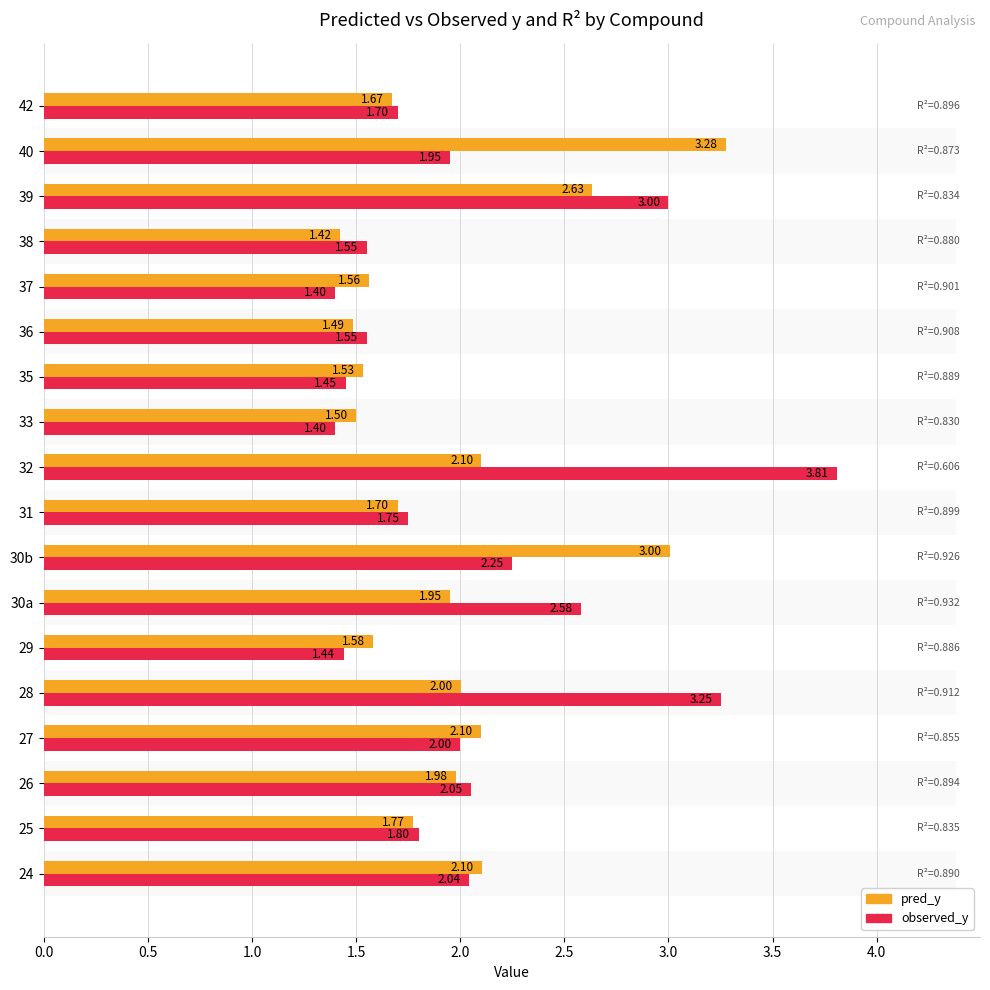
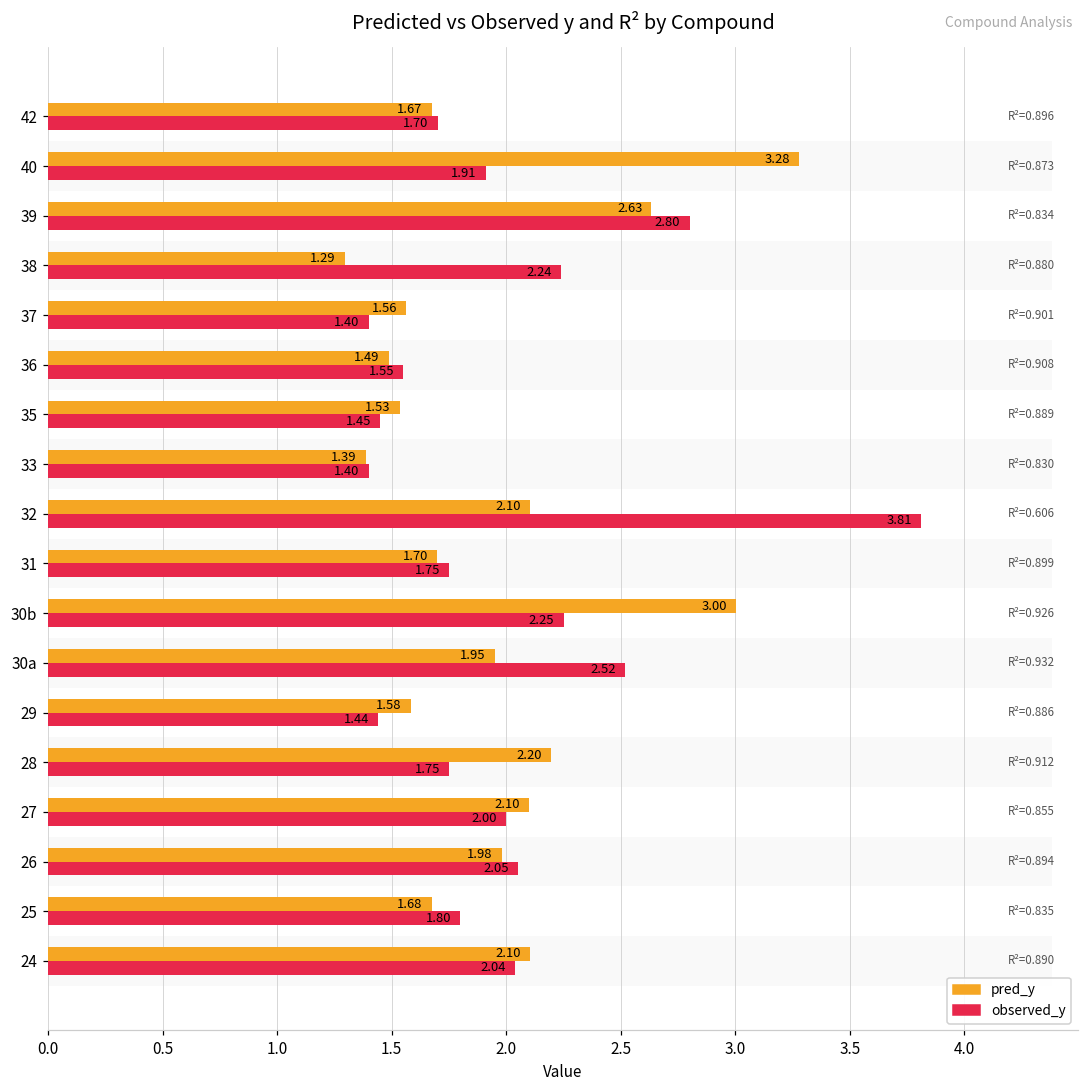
observed_y, 40: 1.95 -> 1.91
observed_y, 39: 3.00 -> 2.80
pred_y, 38: 1.42 -> 1.29
observed_y, 38: 1.55 -> 2.24
pred_y, 33: 1.50 -> 1.39
observed_y, 30a: 2.58 -> 2.52
pred_y, 28: 2.00 -> 2.20
observed_y, 28: 3.25 -> 1.75
pred_y, 25: 1.77 -> 1.68
